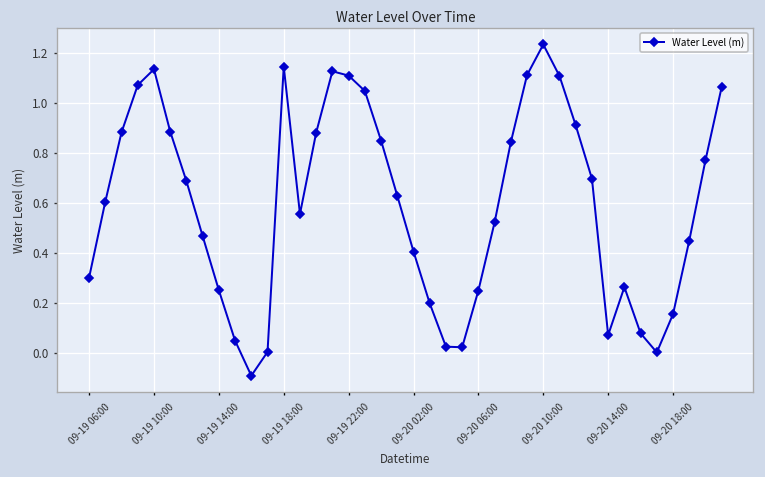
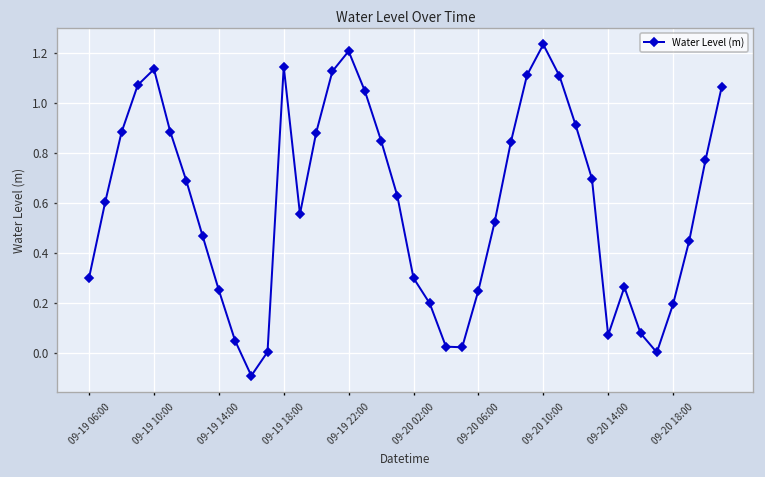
09-19 22:00: 1.11 -> 1.21
09-20 02:00: 0.40 -> 0.30
09-20 18:00: 0.15 -> 0.19
